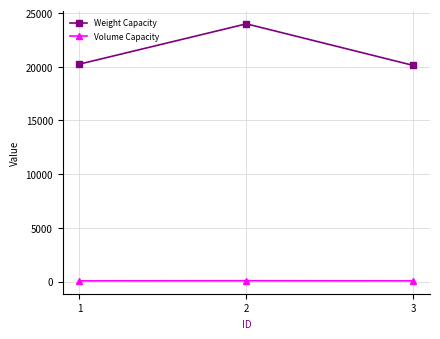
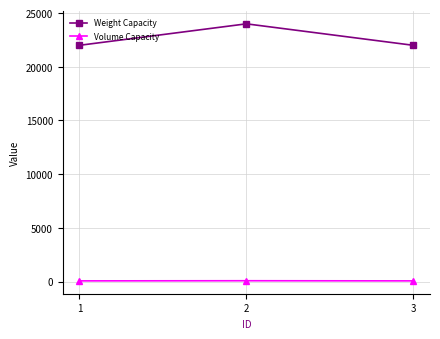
Weight Capacity, 1: 20200 -> 22000
Weight Capacity, 3: 20100 -> 22000
